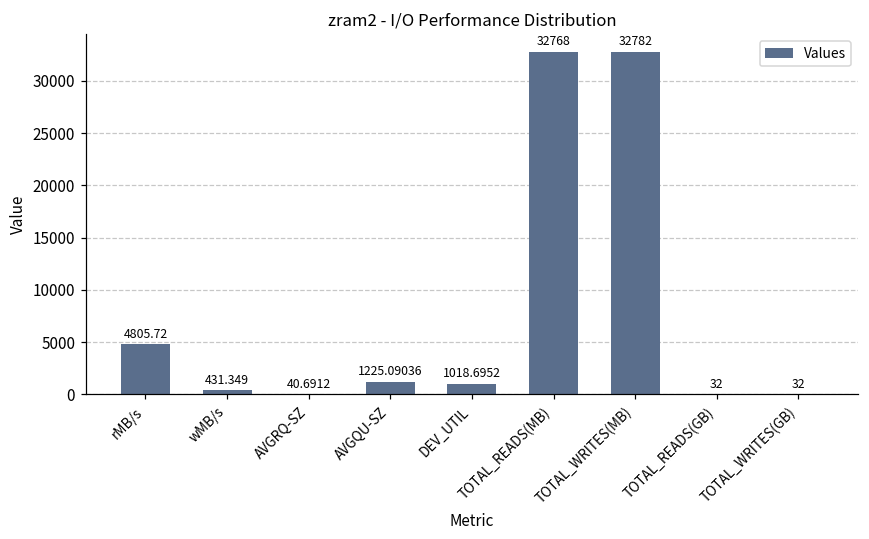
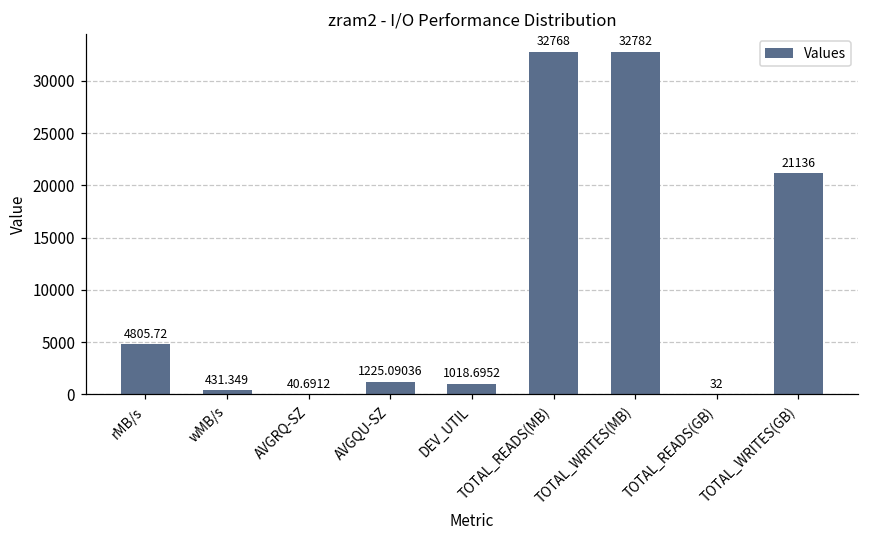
TOTAL_WRITES(GB): 32 -> 21136
